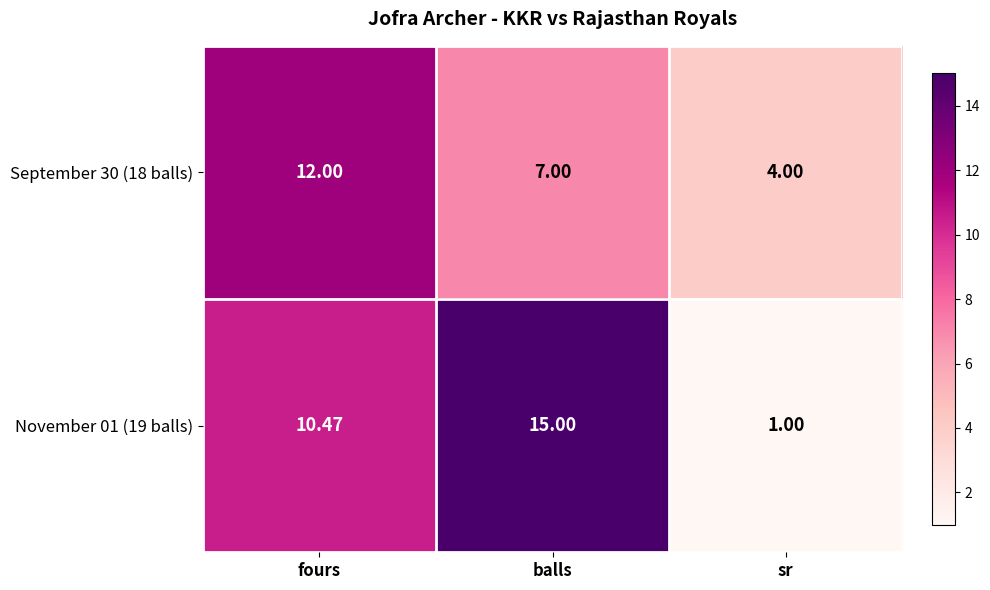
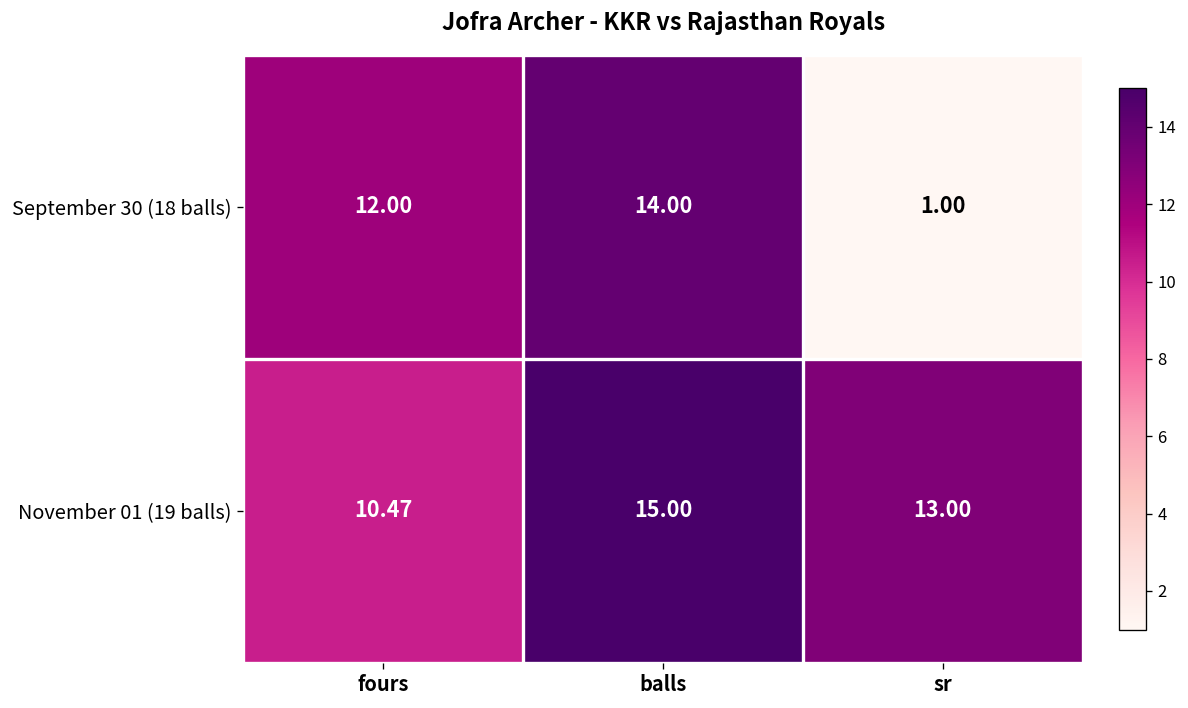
September 30 (18 balls), balls: 7.00 -> 14.00
September 30 (18 balls), sr: 4.00 -> 1.00
November 01 (19 balls), sr: 1.00 -> 13.00
